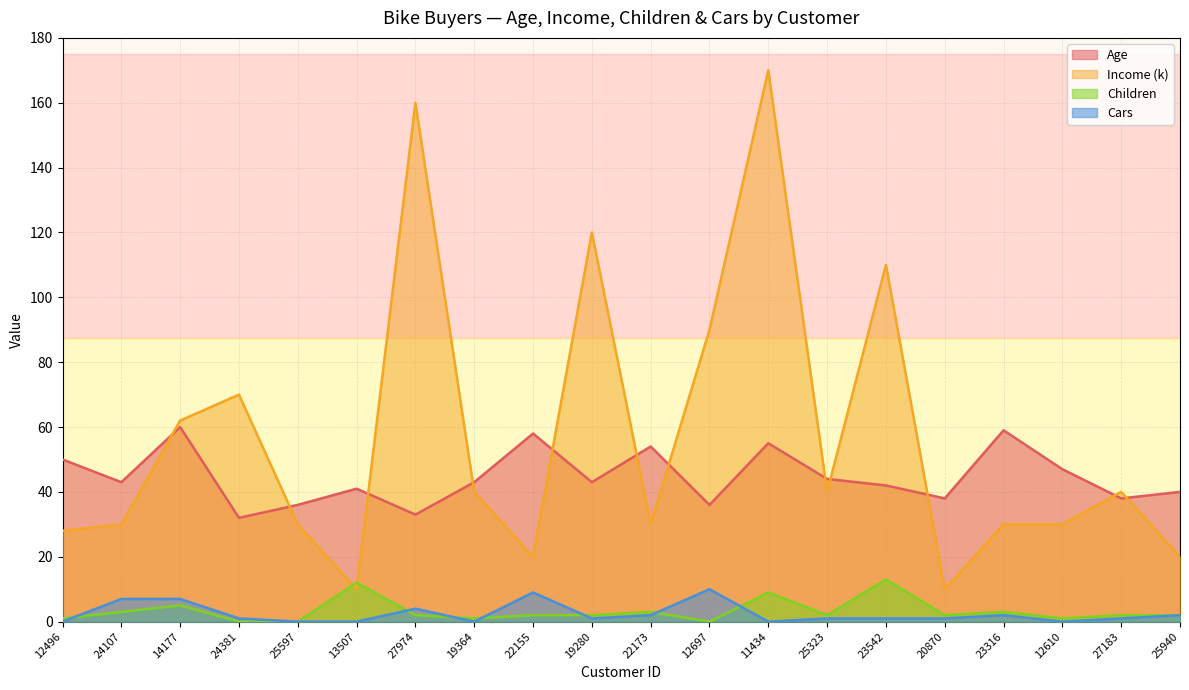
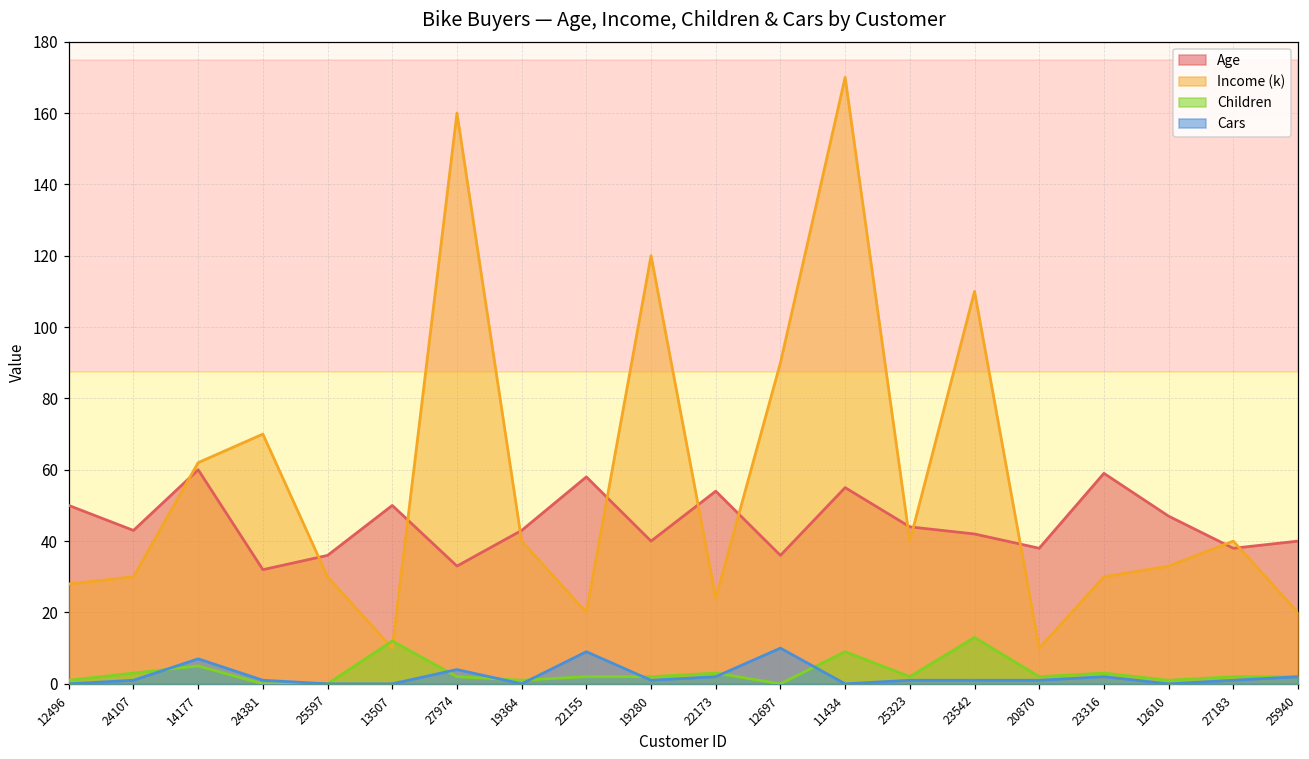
Cars, 24107: 7 -> 1
Age, 13507: 41 -> 50
Age, 19280: 43 -> 40
Income (k), 22173: 30 -> 24
Income (k), 12610: 30 -> 33
